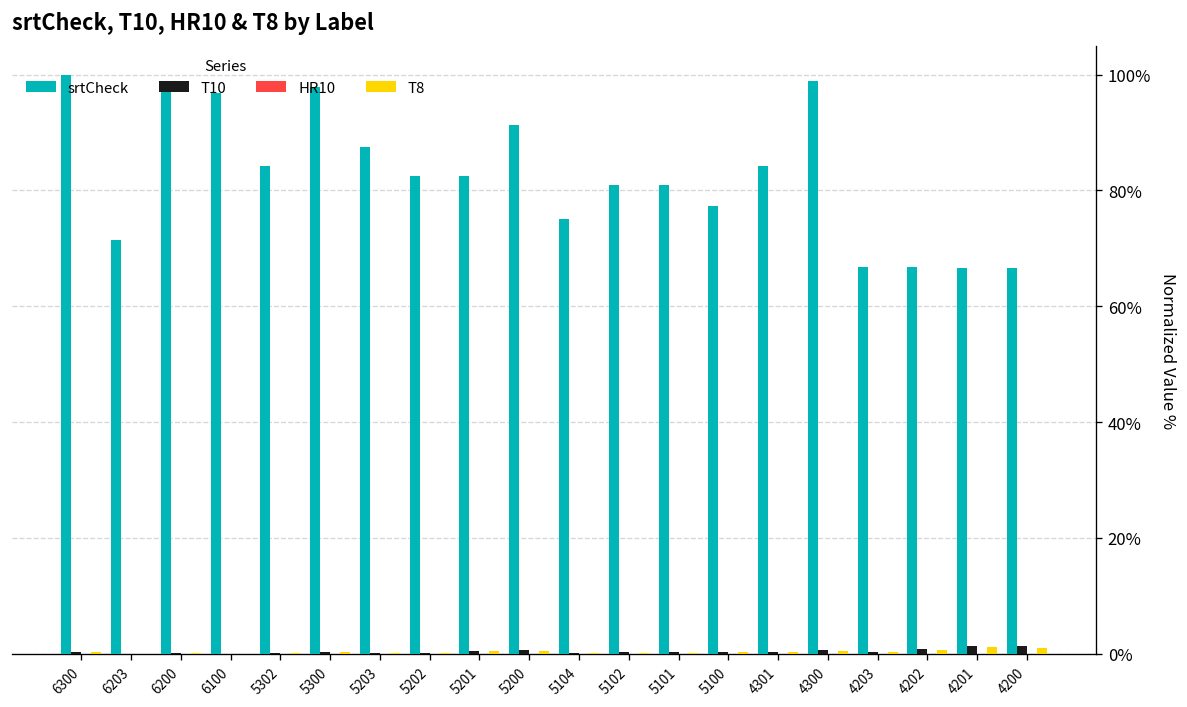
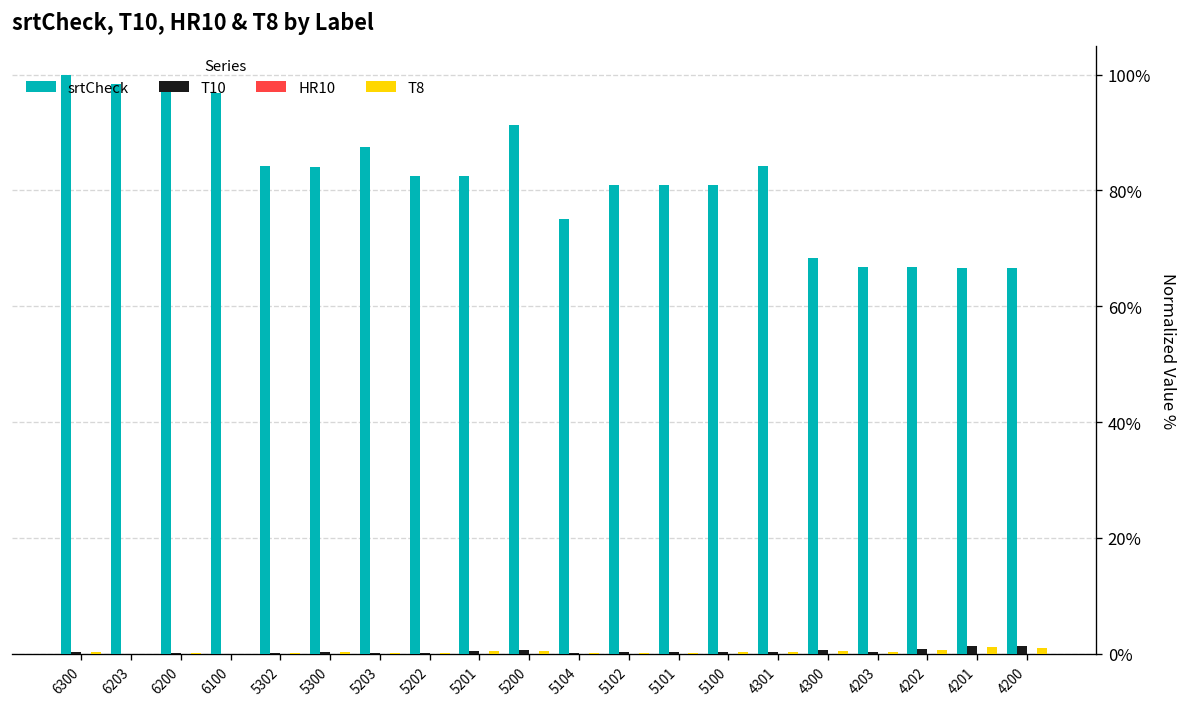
srtCheck, 6203: 71% -> 98%
srtCheck, 5300: 98% -> 84%
srtCheck, 5100: 77% -> 81%
srtCheck, 4300: 99% -> 68%
